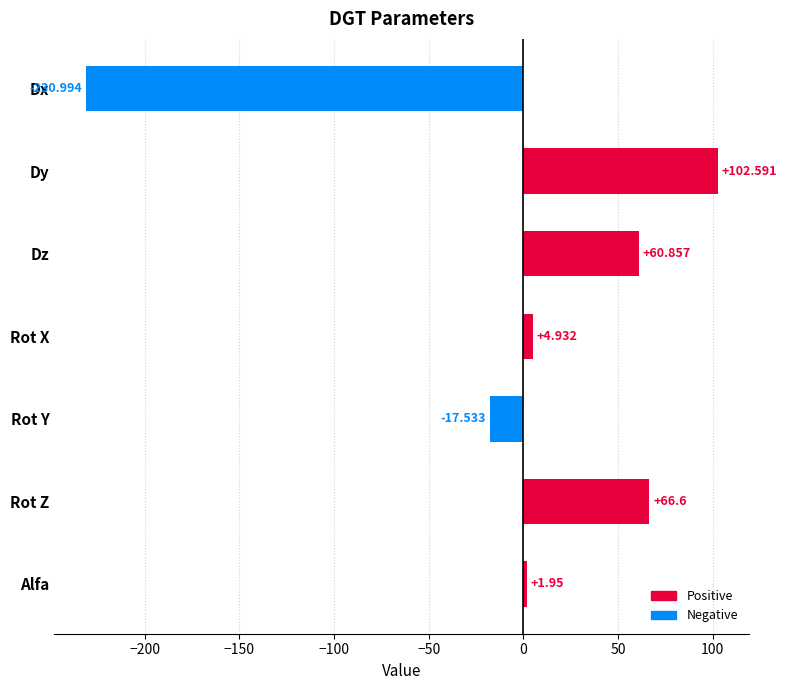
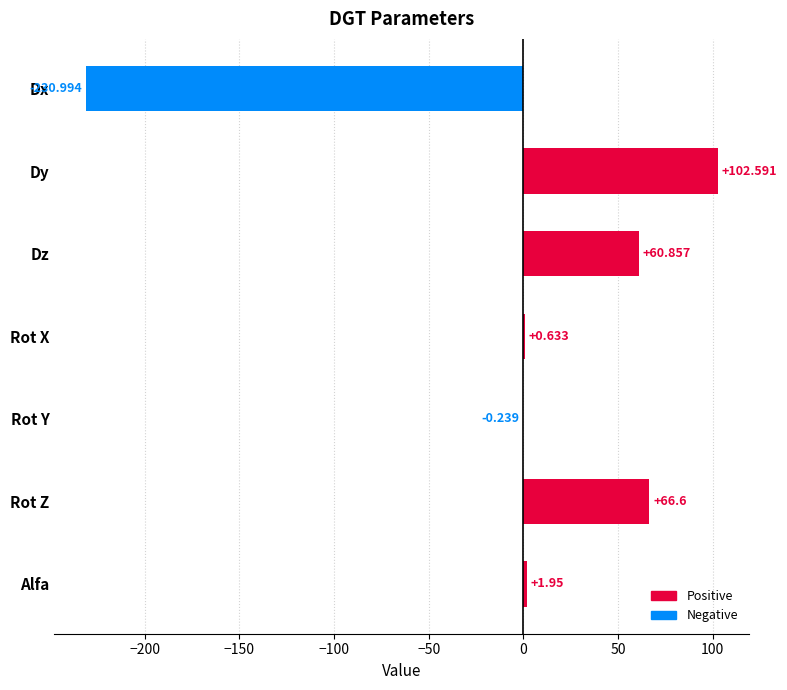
Rot X: +4.932 -> +0.633
Rot Y: -17.533 -> -0.239
